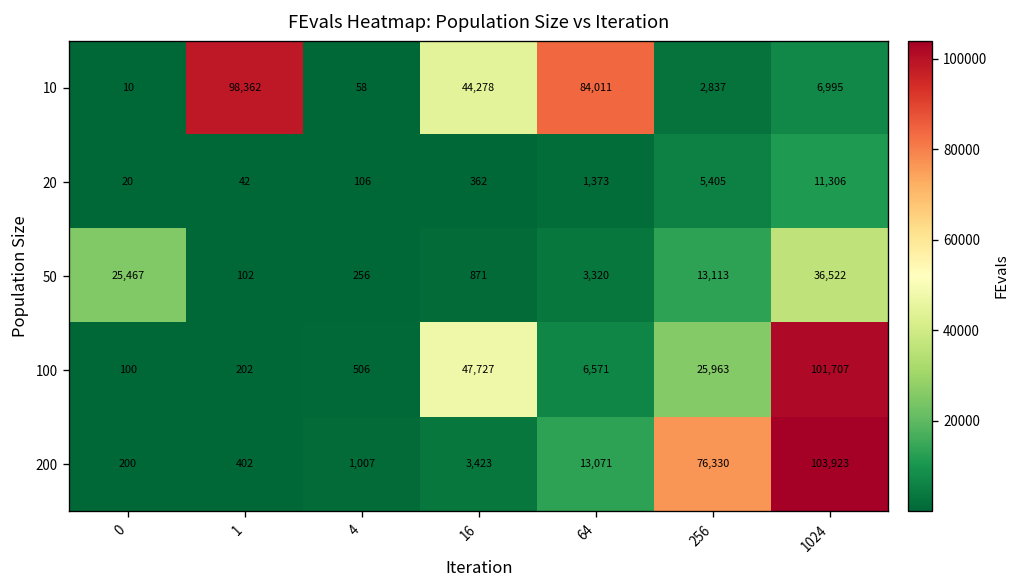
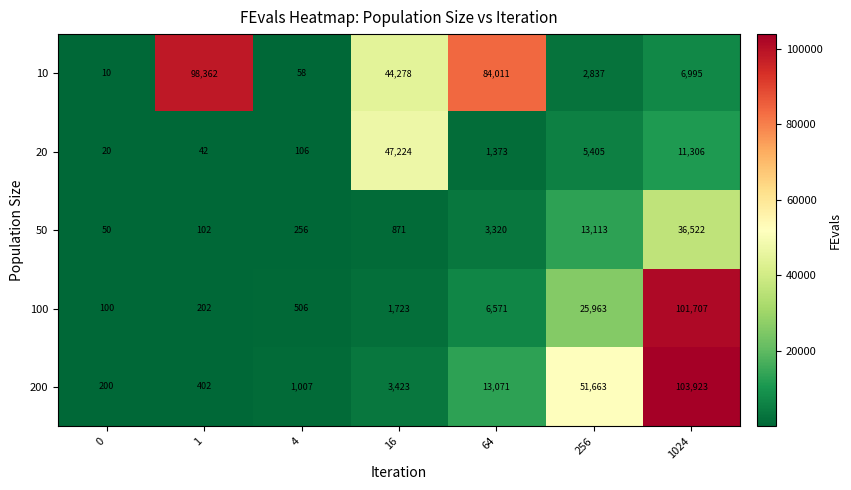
20, 16: 362 -> 47,224
50, 0: 25,467 -> 50
100, 16: 47,727 -> 1,723
200, 256: 76,330 -> 51,663
